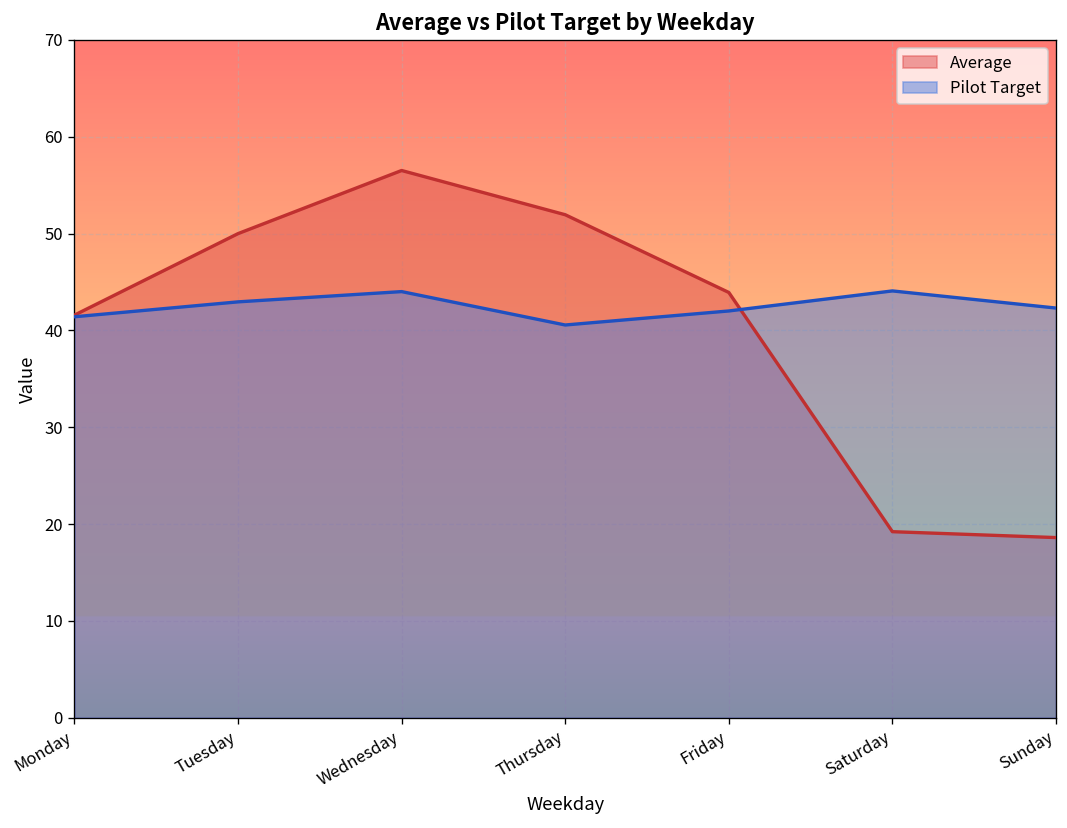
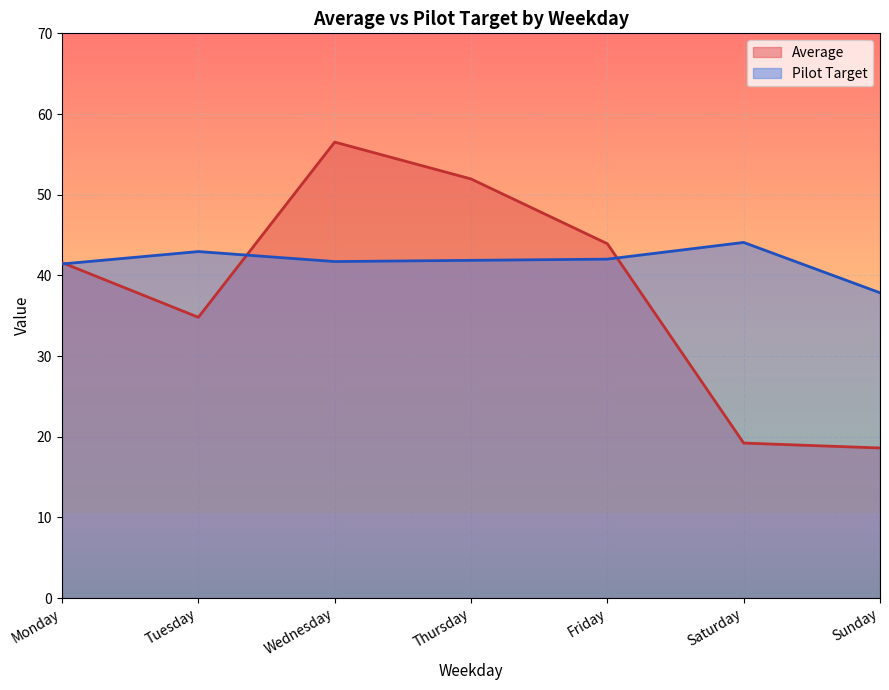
Average, Tuesday: 50 -> 35
Pilot Target, Wednesday: 44 -> 42
Pilot Target, Thursday: 41 -> 42
Pilot Target, Sunday: 42 -> 38
